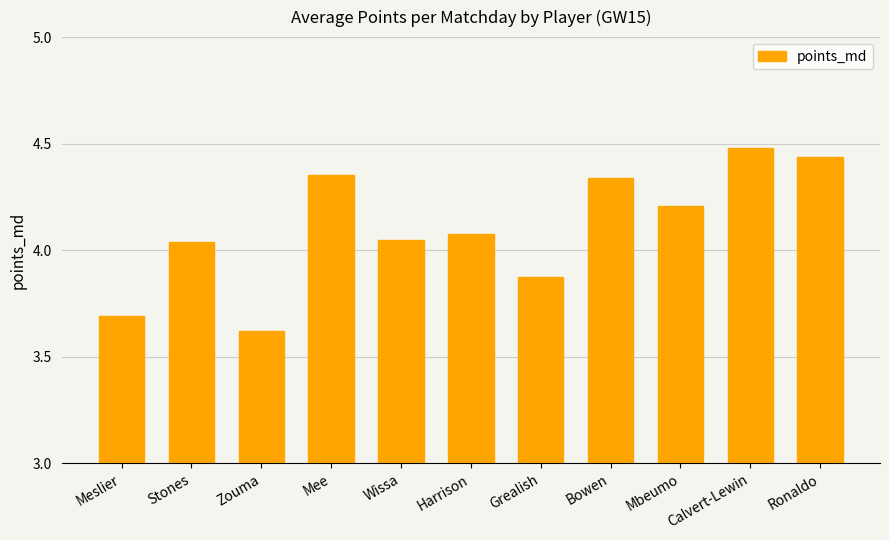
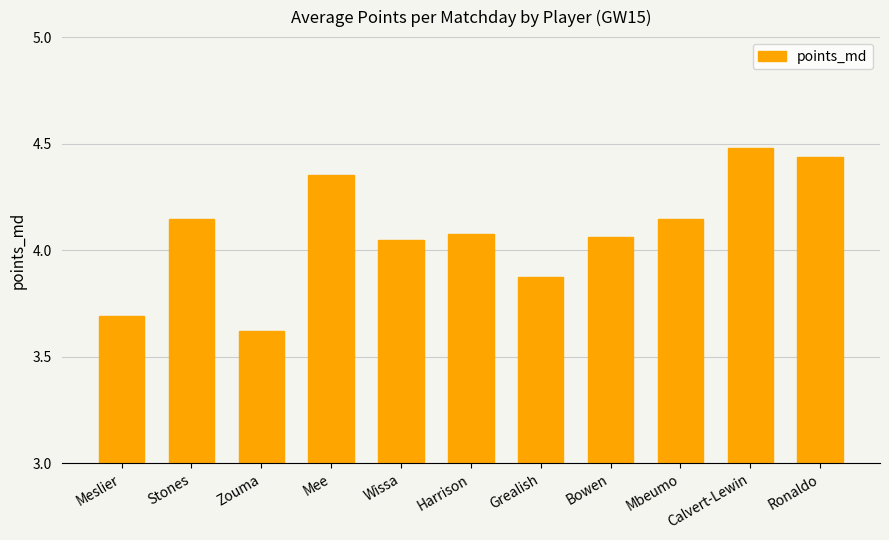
Stones: 4.04 -> 4.15
Bowen: 4.34 -> 4.06
Mbeumo: 4.21 -> 4.15
